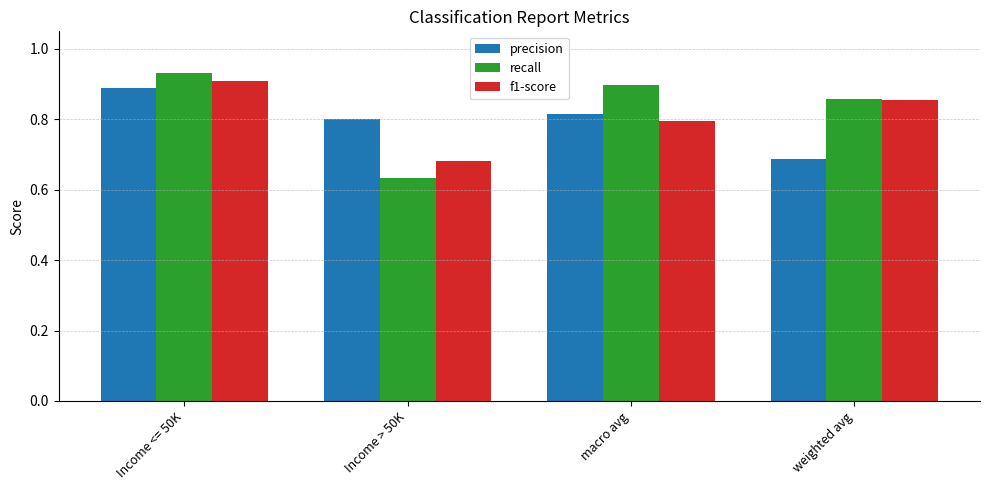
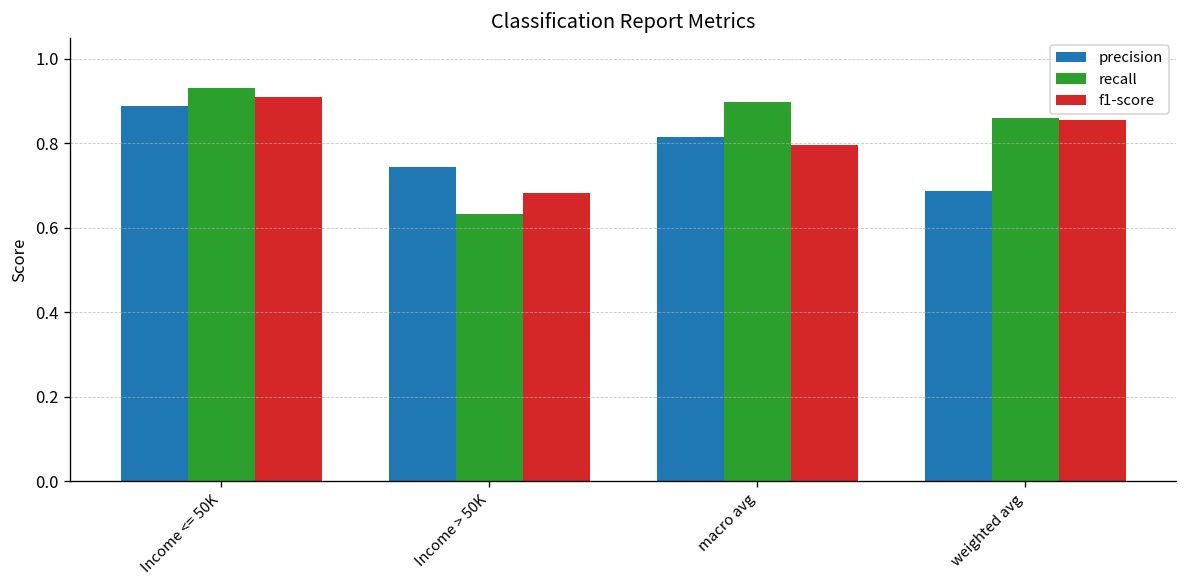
precision, Income > 50K: 0.80 -> 0.74
